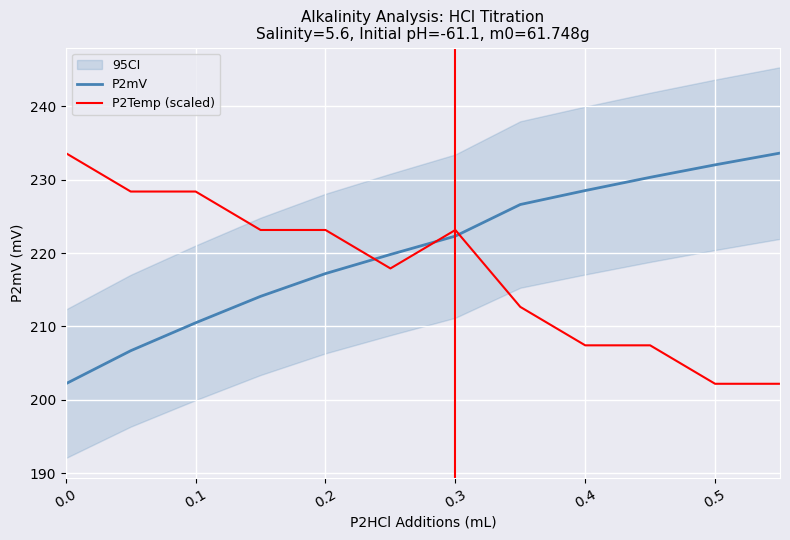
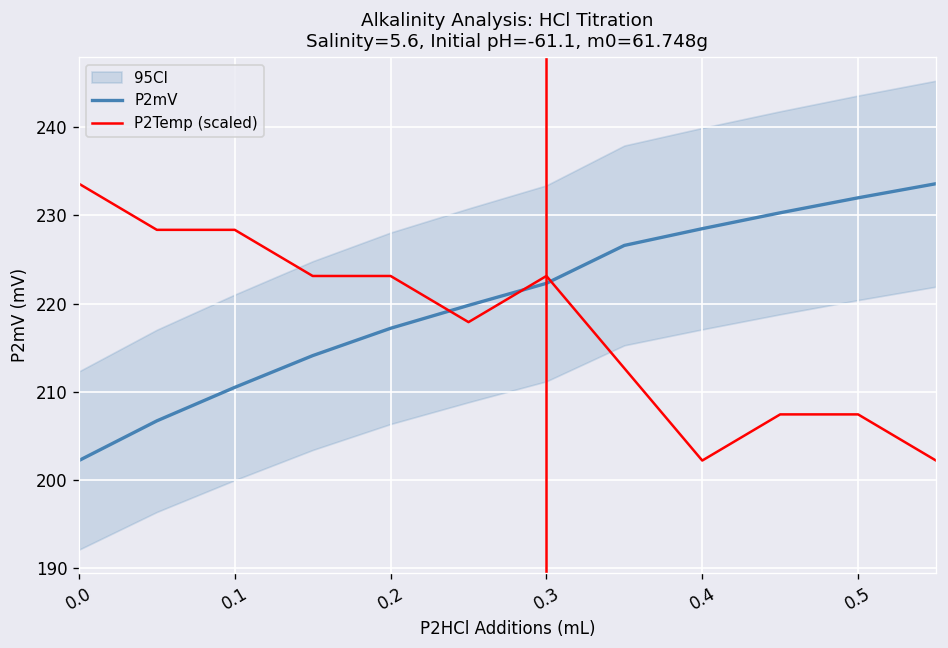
P2Temp (scaled), 0.4: 207 -> 202
P2Temp (scaled), 0.5: 202 -> 207
